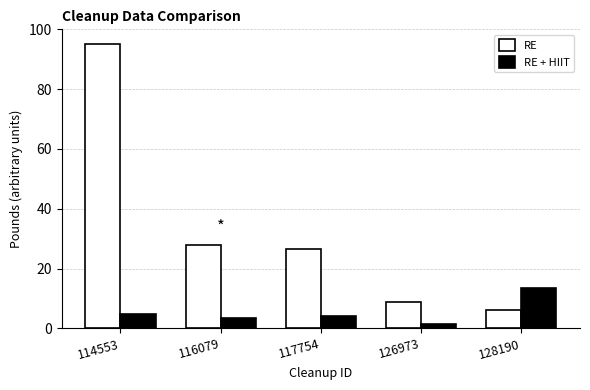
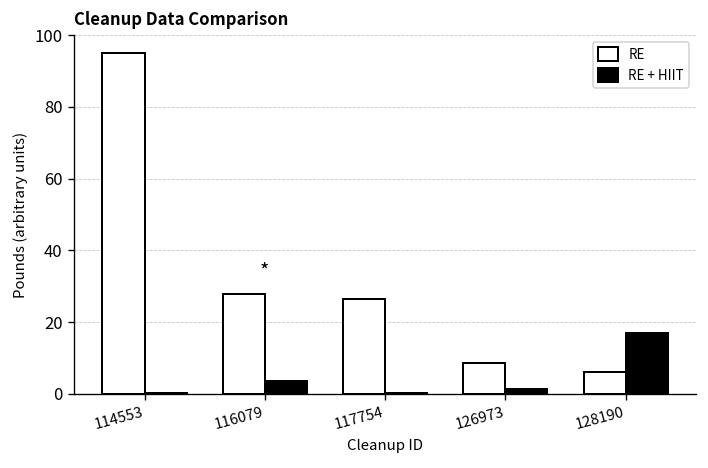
RE + HIIT, 114553: 5 -> 0
RE + HIIT, 117754: 4 -> 0
RE + HIIT, 128190: 14 -> 17
